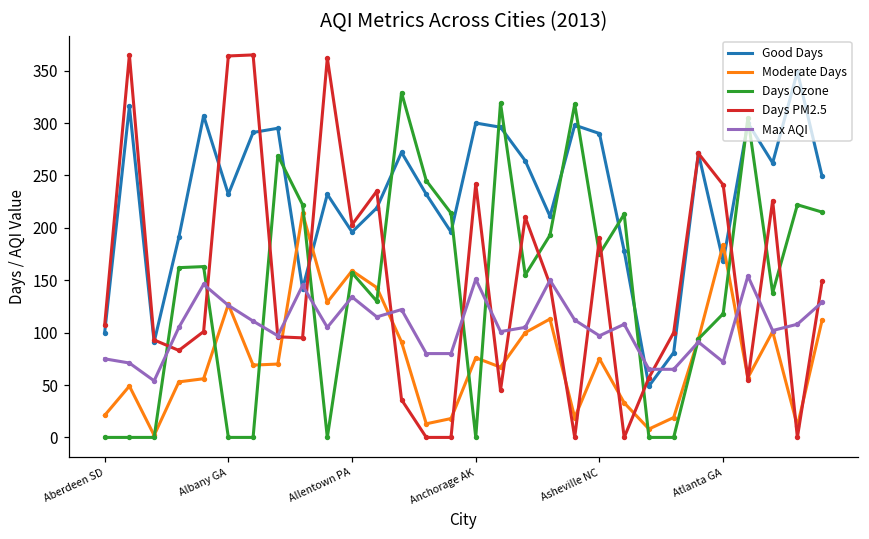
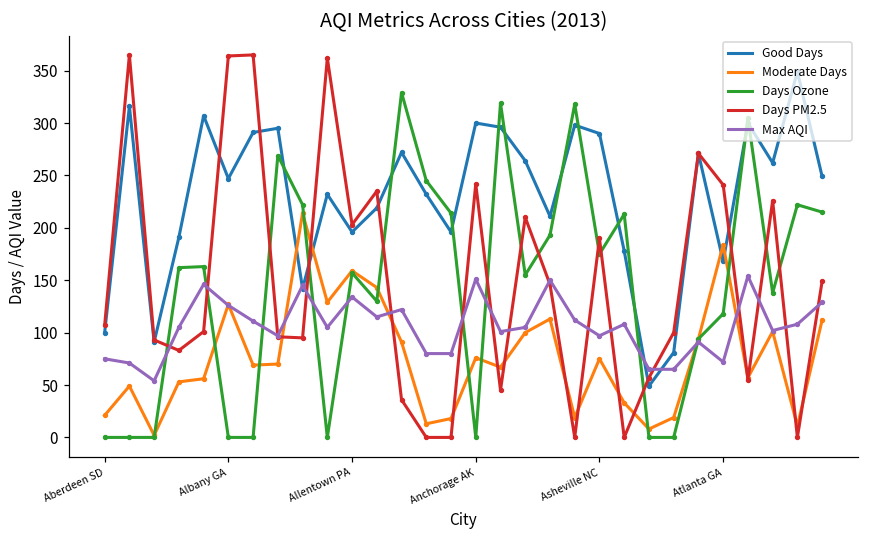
Good Days, Albany GA: 230 -> 250
